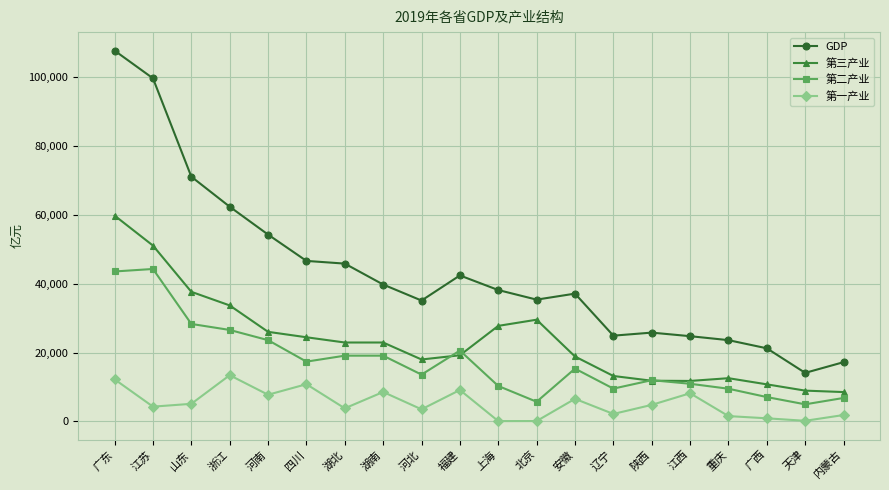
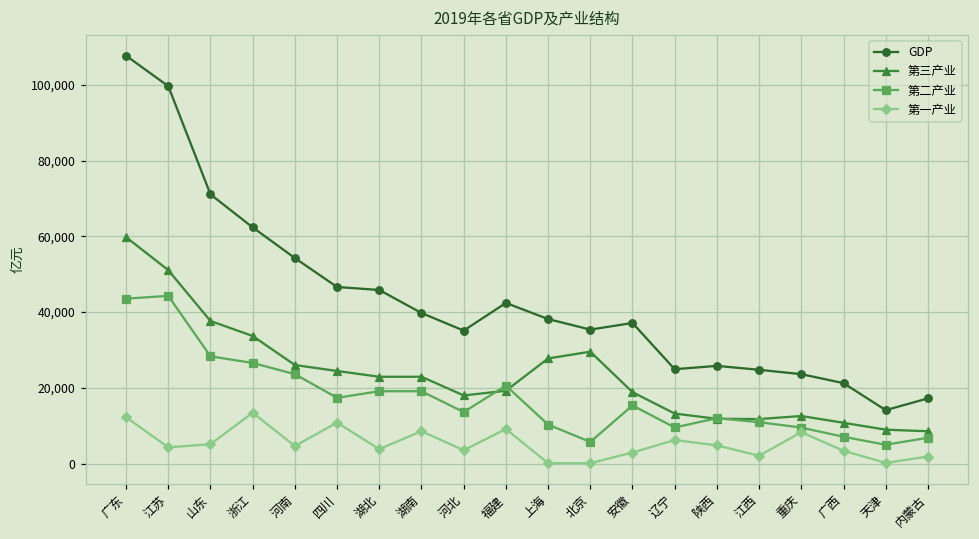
第一产业, 河南: 8,000 -> 5,000
第一产业, 安徽: 7,000 -> 3,000
第一产业, 辽宁: 2,000 -> 6,000
第一产业, 江西: 8,000 -> 2,000
第一产业, 重庆: 2,000 -> 8,000
第一产业, 广西: 1,000 -> 3,000
